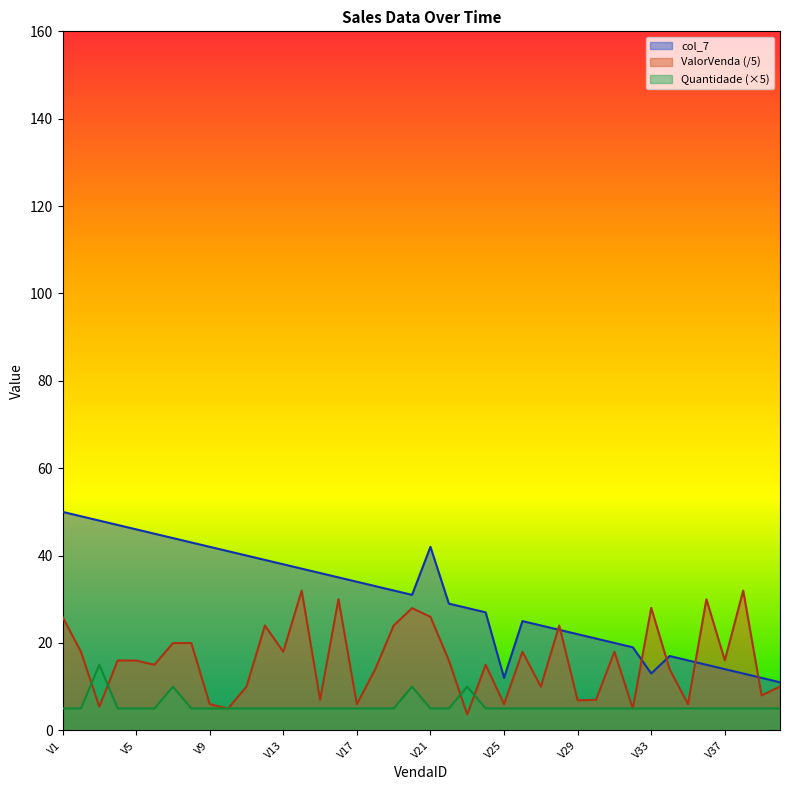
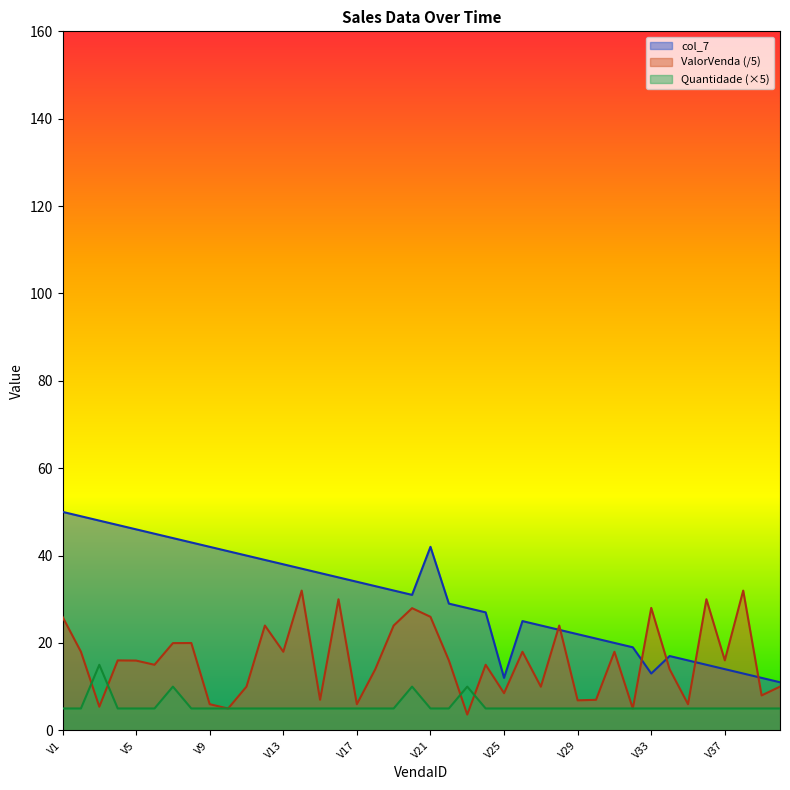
ValorVenda (/5), V25: 6 -> 9
